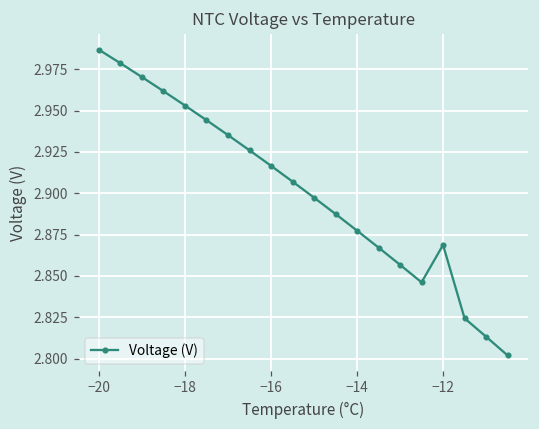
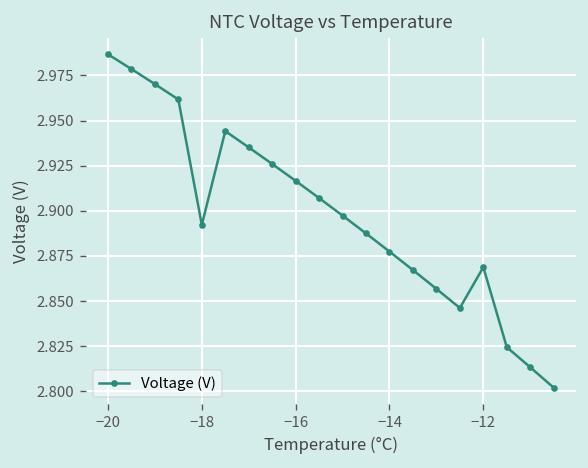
−18: 2.953 -> 2.892
